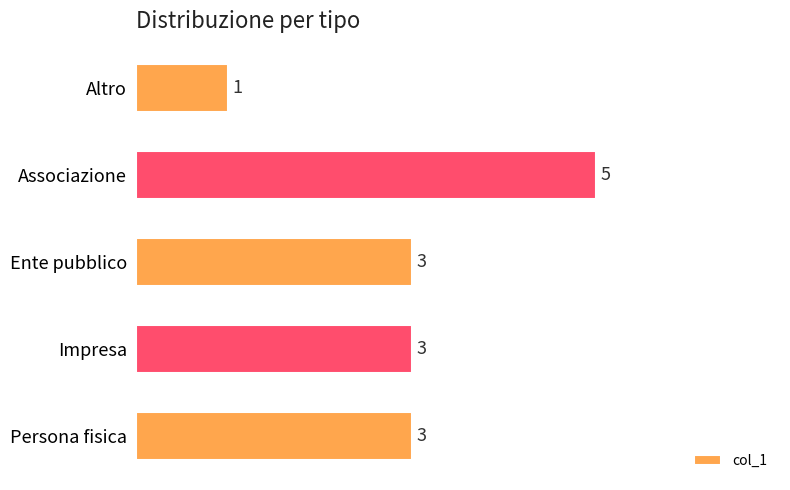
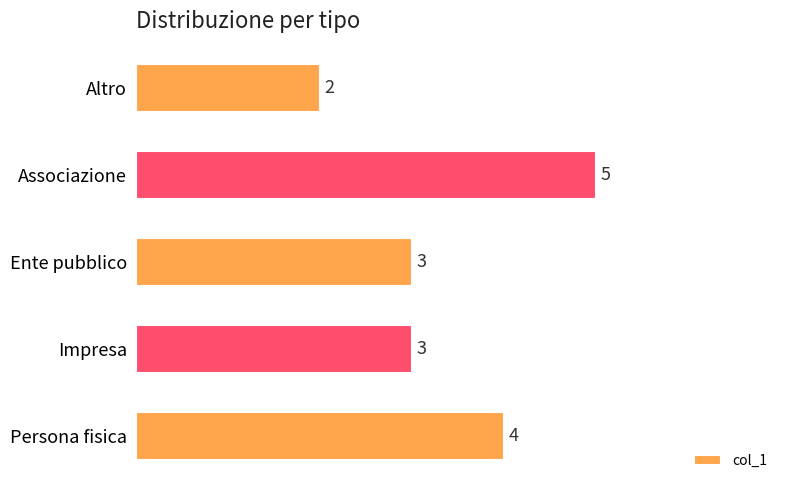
Altro: 1 -> 2
Persona fisica: 3 -> 4
